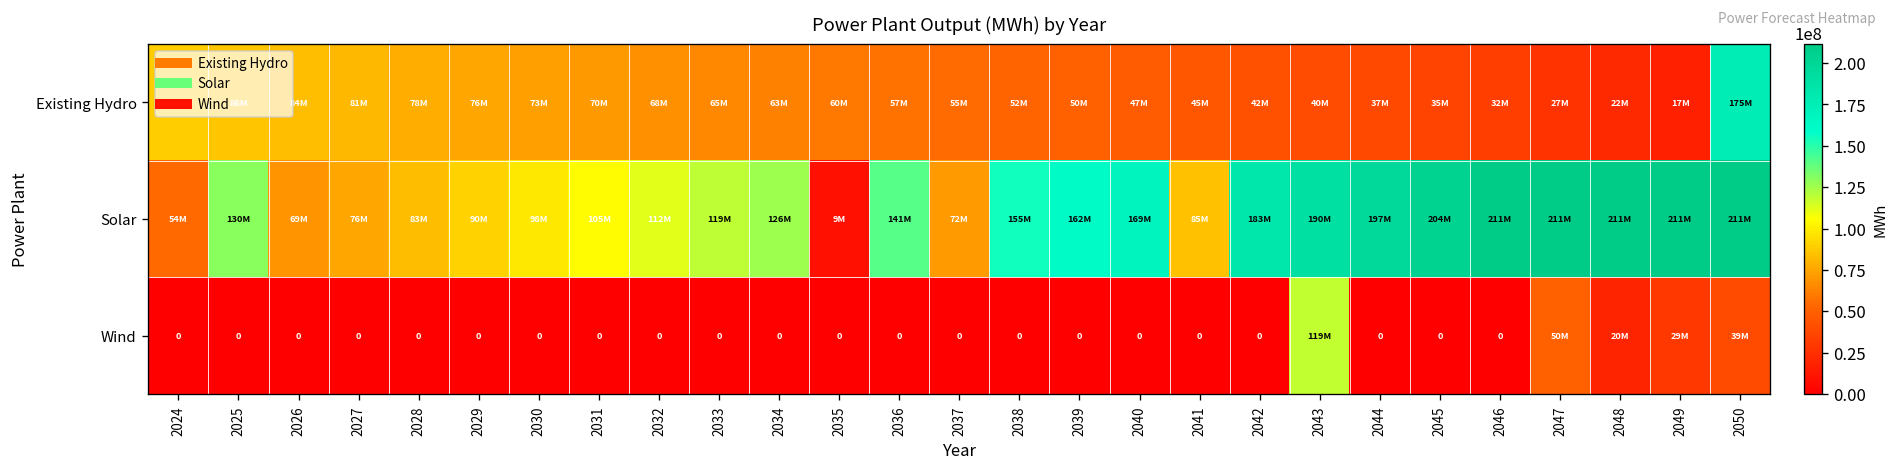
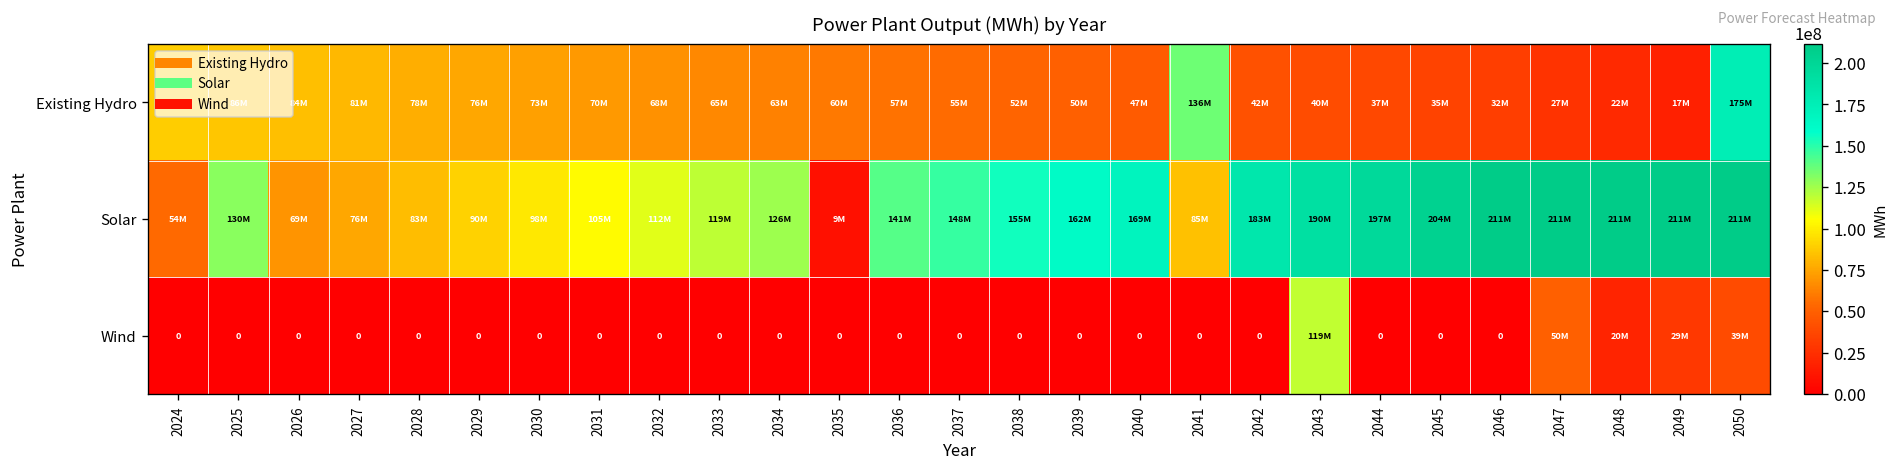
Existing Hydro, 2041: 45M -> 136M
Solar, 2037: 72M -> 148M
